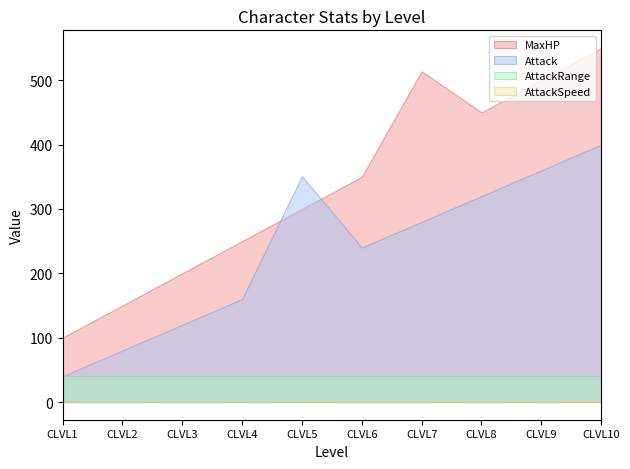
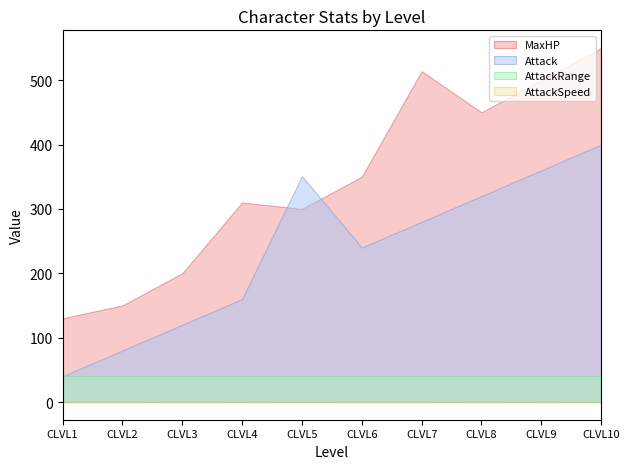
MaxHP, CLVL1: 100 -> 130
MaxHP, CLVL4: 250 -> 310
